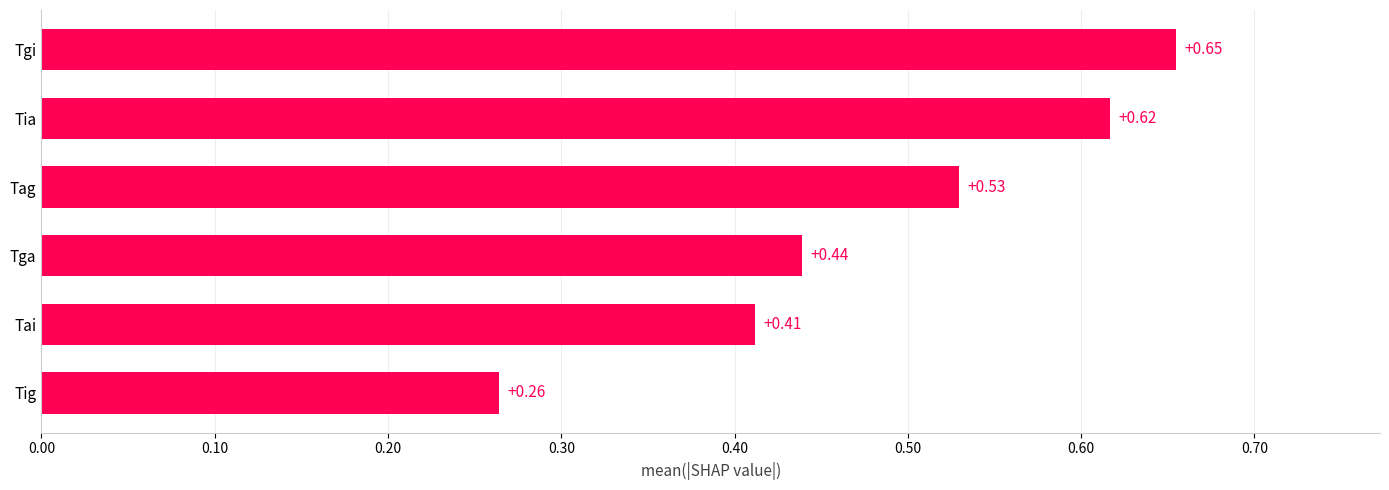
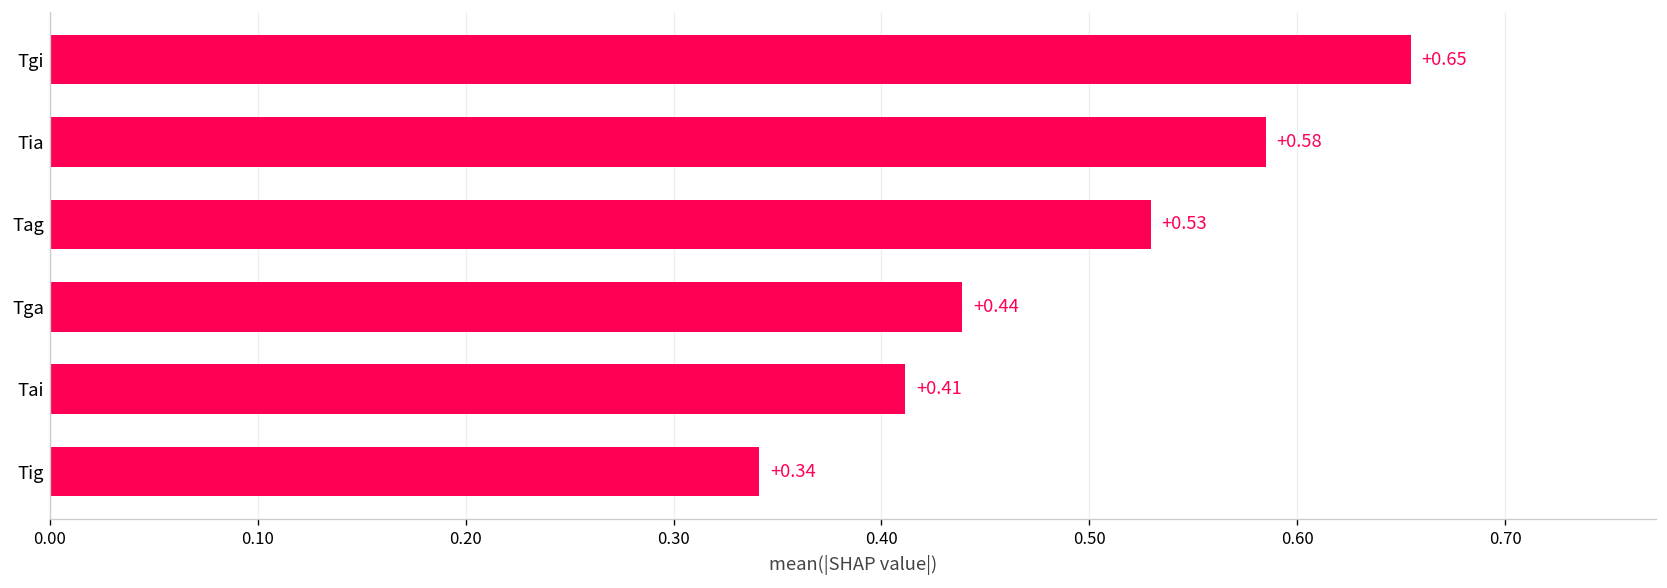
Tia: +0.62 -> +0.58
Tig: +0.26 -> +0.34
